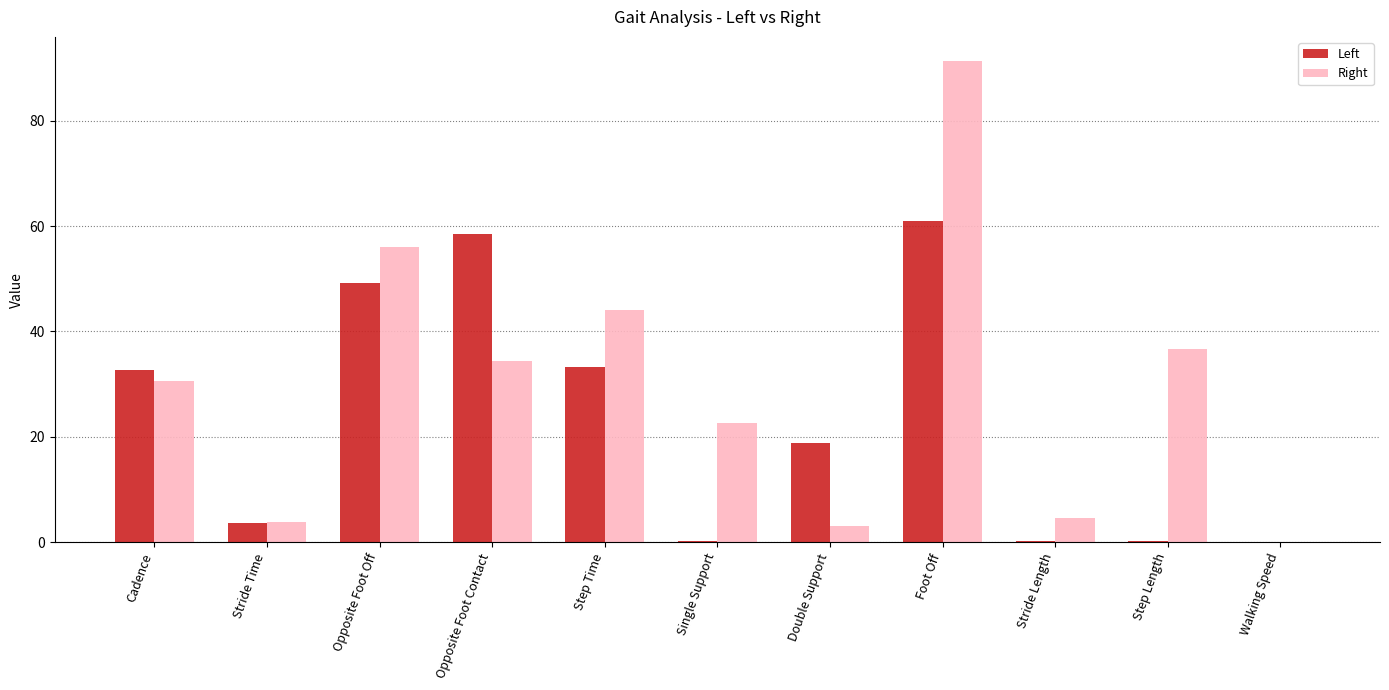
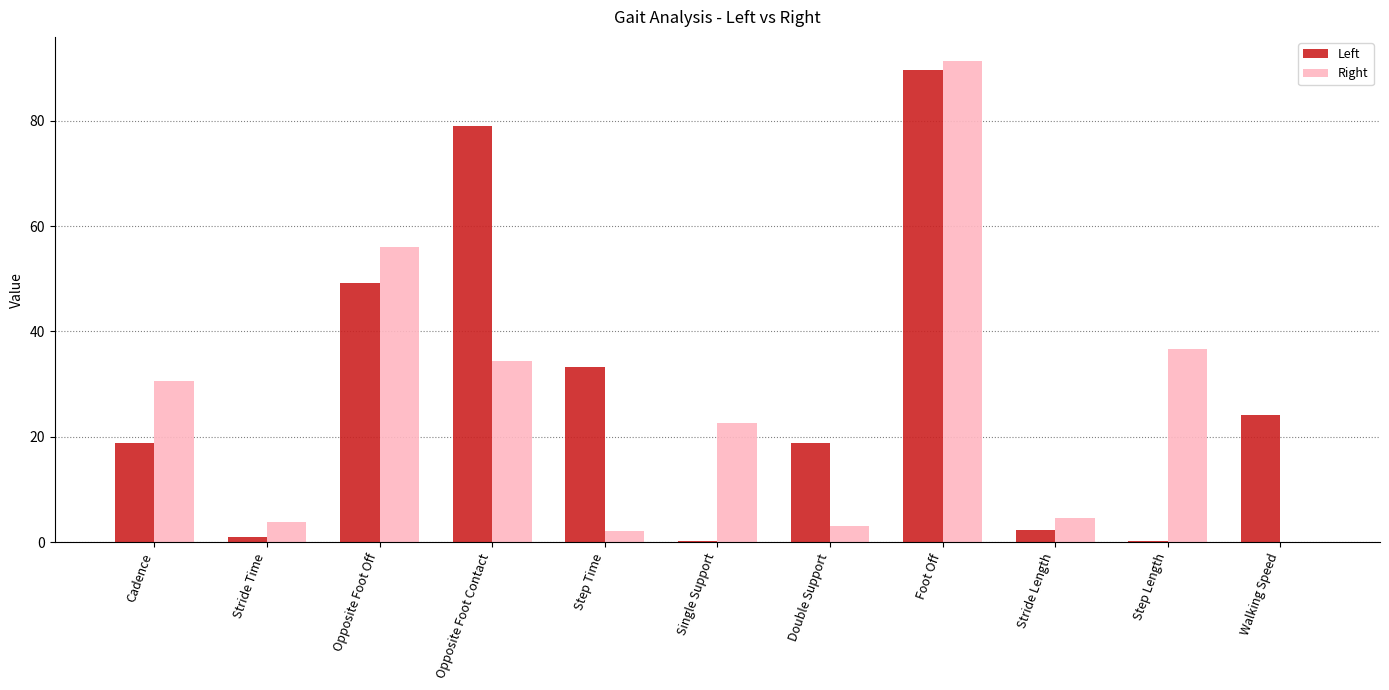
Left, Cadence: 33 -> 19
Left, Stride Time: 4 -> 1
Left, Opposite Foot Contact: 58 -> 79
Right, Step Time: 44 -> 2
Left, Foot Off: 61 -> 90
Left, Stride Length: 0 -> 2
Left, Walking Speed: 0 -> 24
